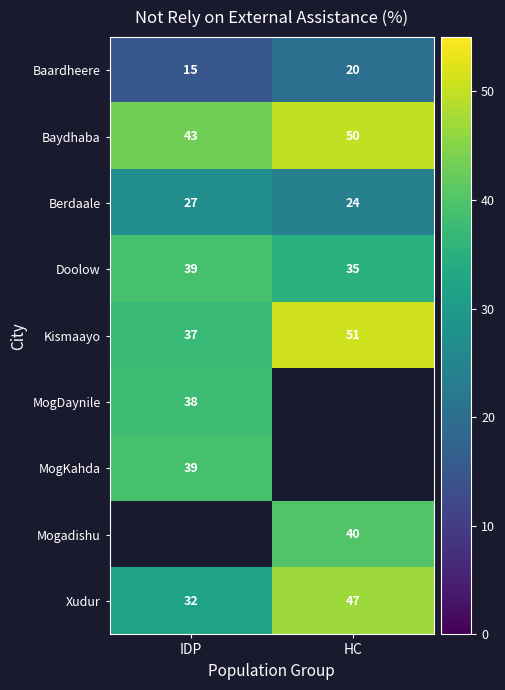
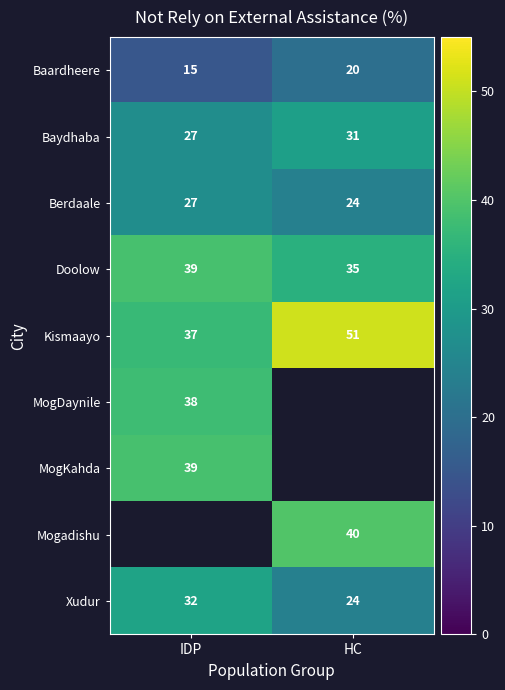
Baydhaba, IDP: 43 -> 27
Baydhaba, HC: 50 -> 31
Xudur, HC: 47 -> 24
